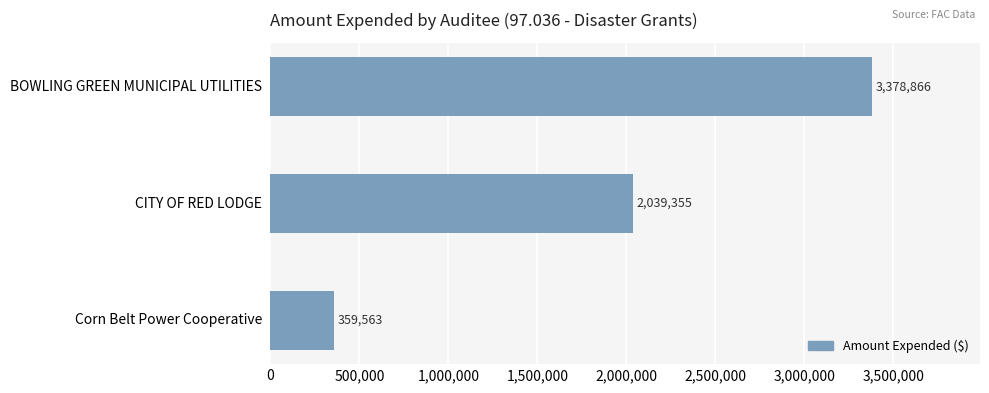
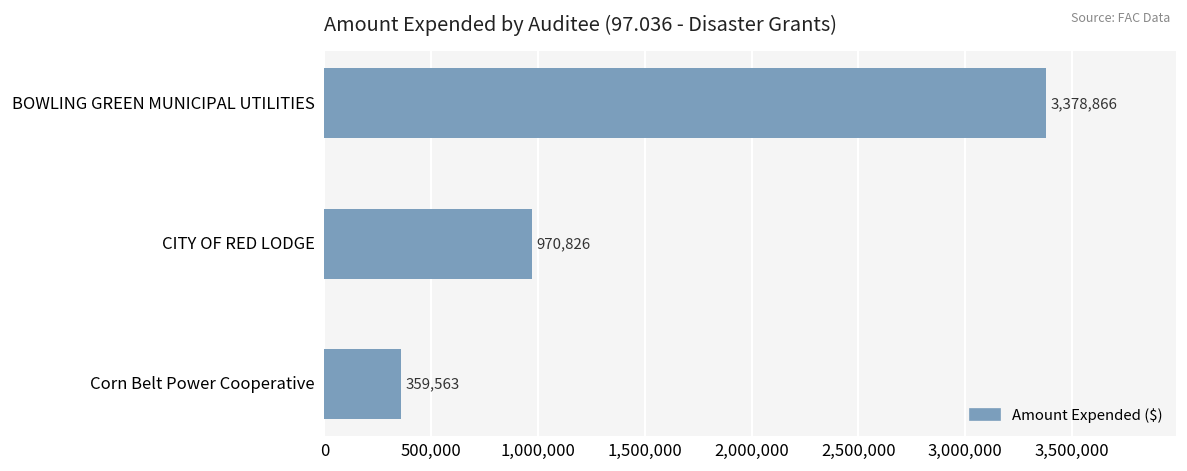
CITY OF RED LODGE: 2,039,355 -> 970,826
